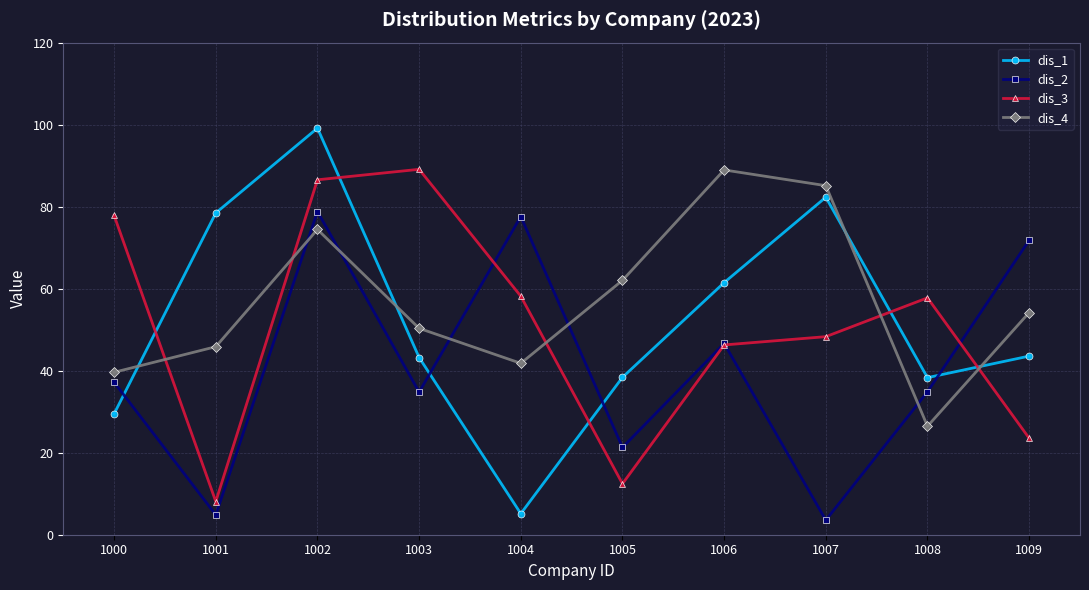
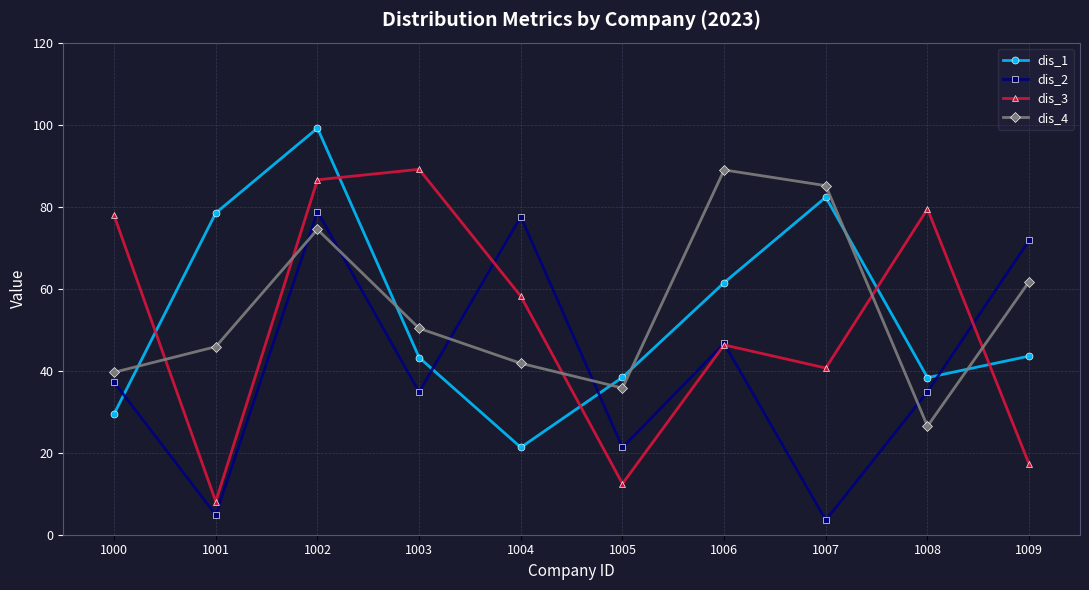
dis_1, 1004: 5 -> 21
dis_4, 1005: 62 -> 36
dis_3, 1007: 48 -> 41
dis_3, 1008: 58 -> 79
dis_3, 1009: 24 -> 17
dis_4, 1009: 54 -> 62
